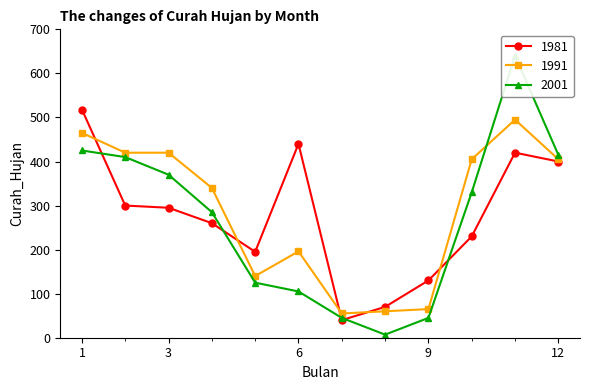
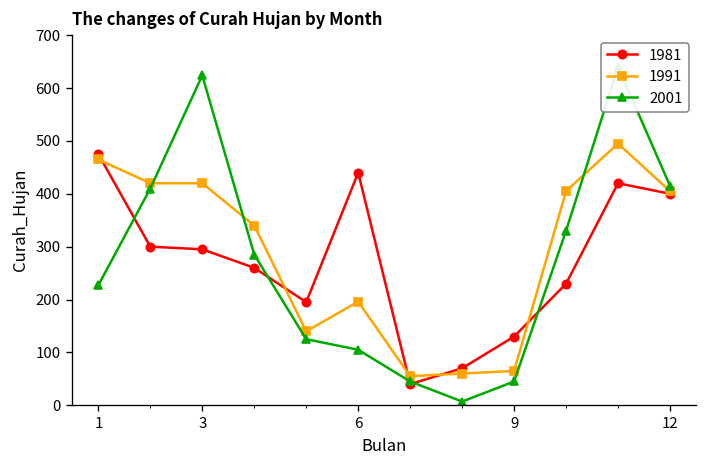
1981, 1: 520 -> 480
2001, 1: 430 -> 230
2001, 3: 370 -> 620
